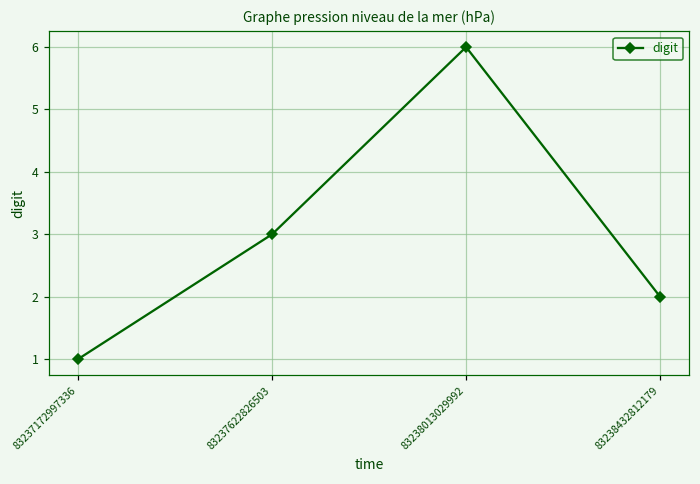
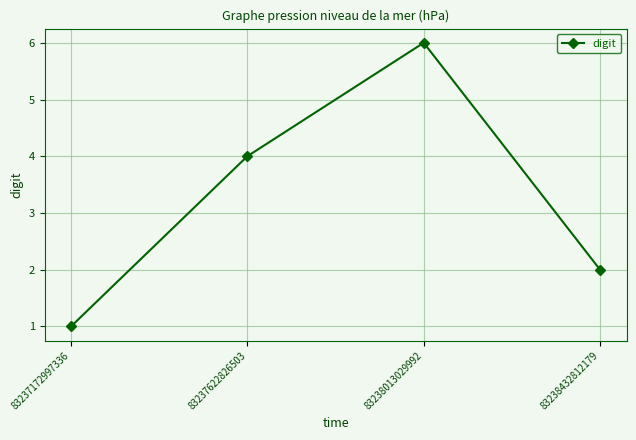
83237622826503: 3 -> 4
